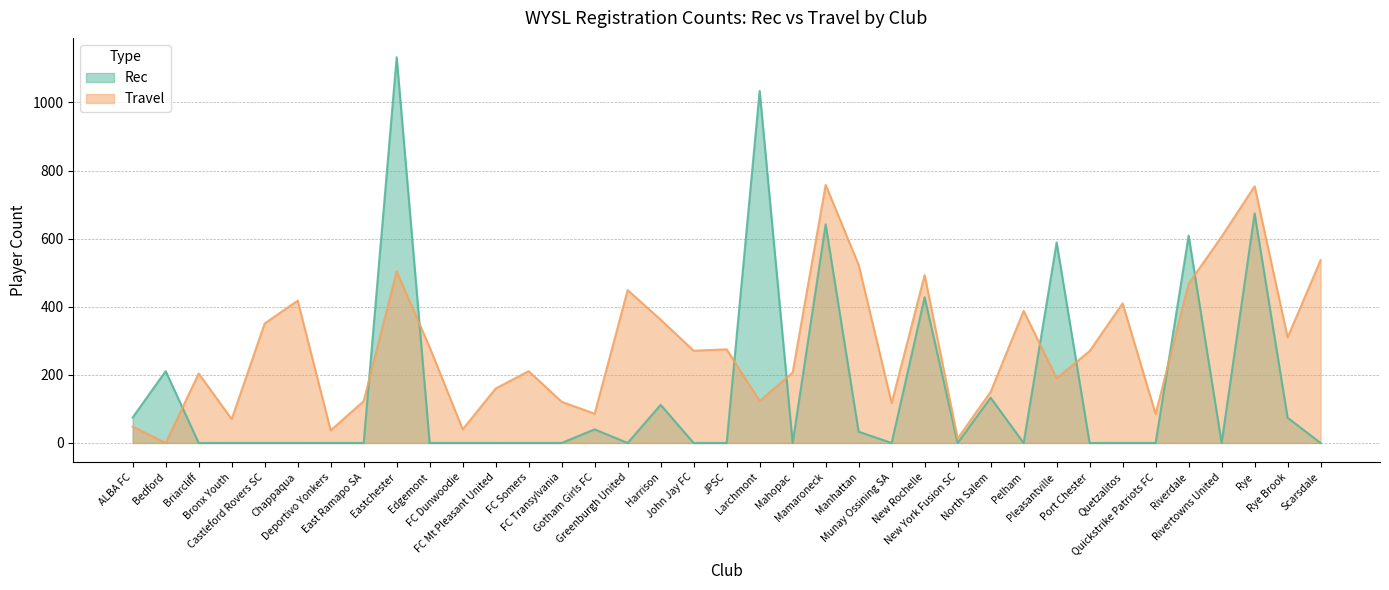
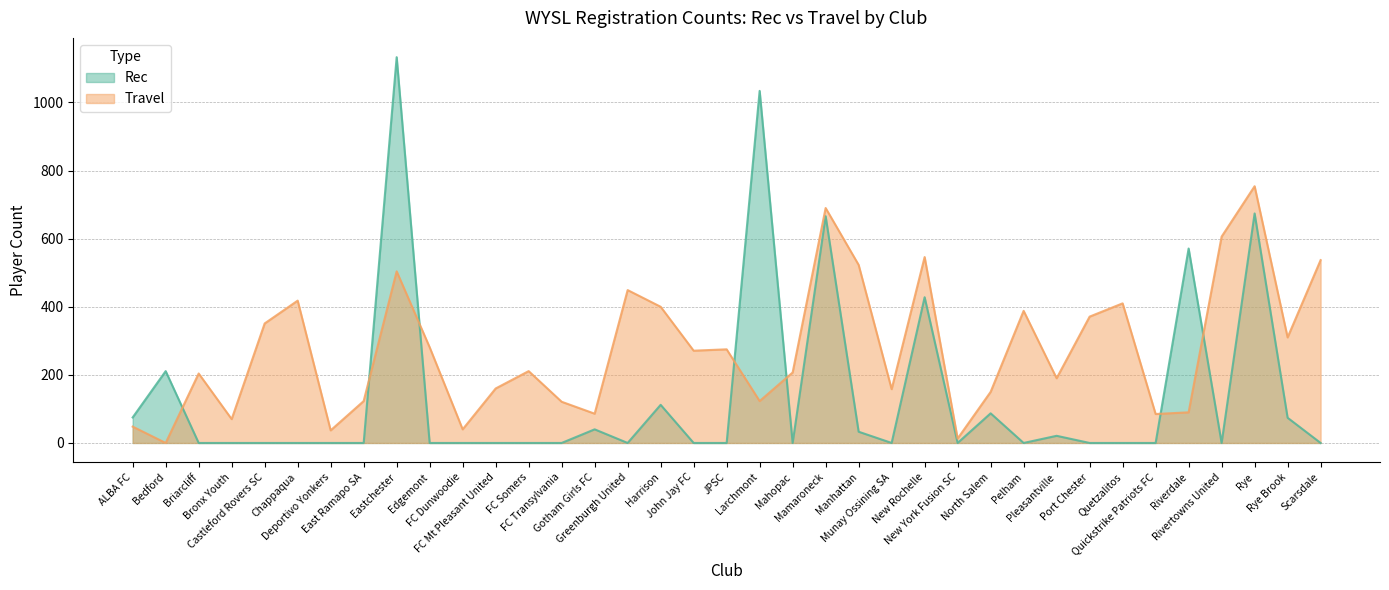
Travel, Harrison: 360 -> 400
Rec, Mamaroneck: 640 -> 670
Travel, Mamaroneck: 760 -> 690
Travel, Munay Ossining SA: 120 -> 160
Travel, New Rochelle: 490 -> 550
Rec, North Salem: 130 -> 90
Rec, Pleasantville: 590 -> 20
Travel, Port Chester: 270 -> 370
Rec, Riverdale: 610 -> 570
Travel, Riverdale: 470 -> 90
